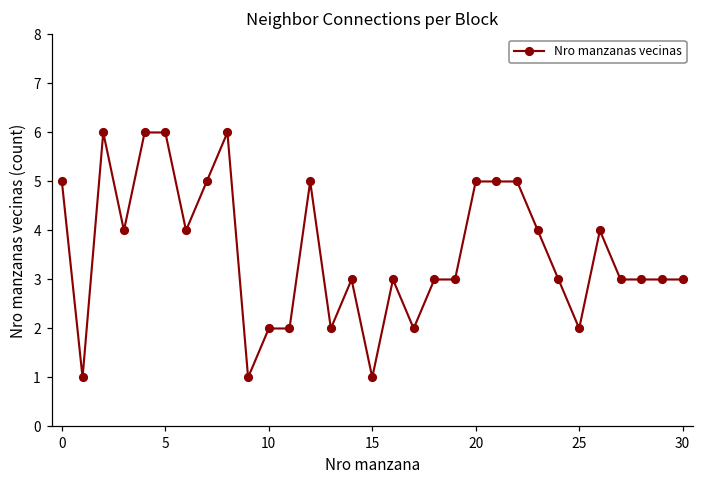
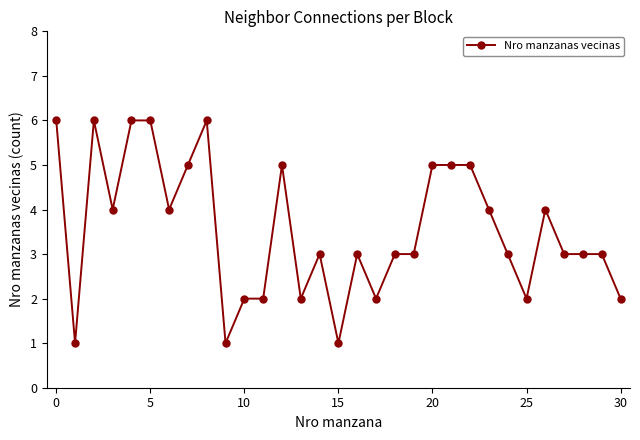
0: 5 -> 6
30: 3 -> 2
